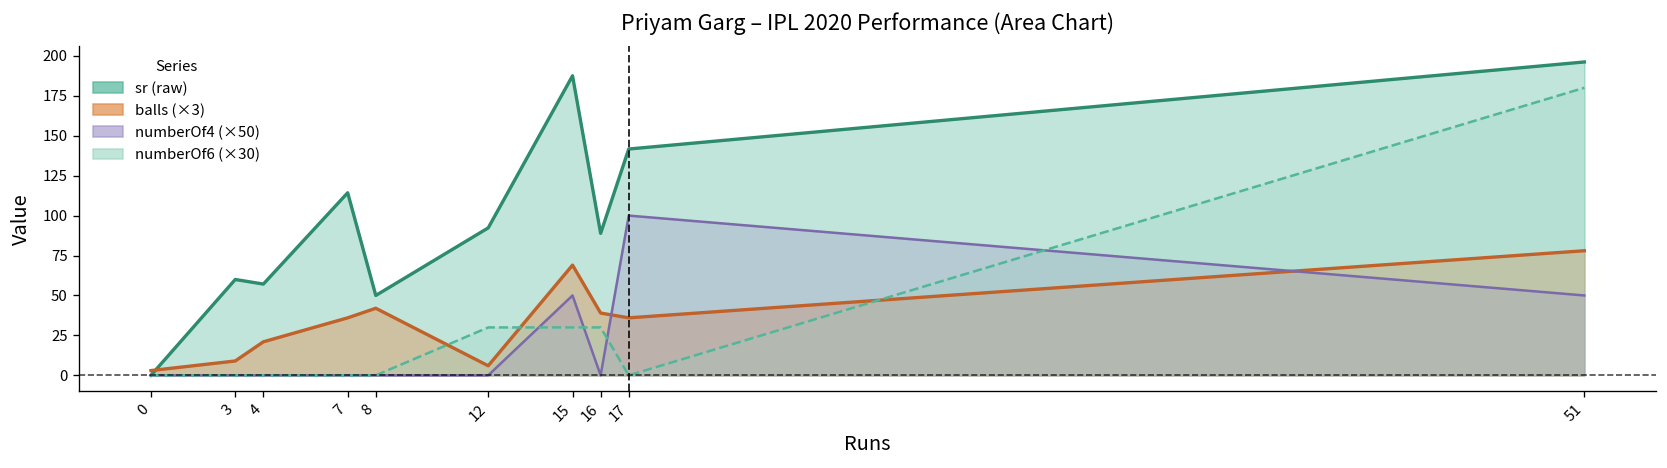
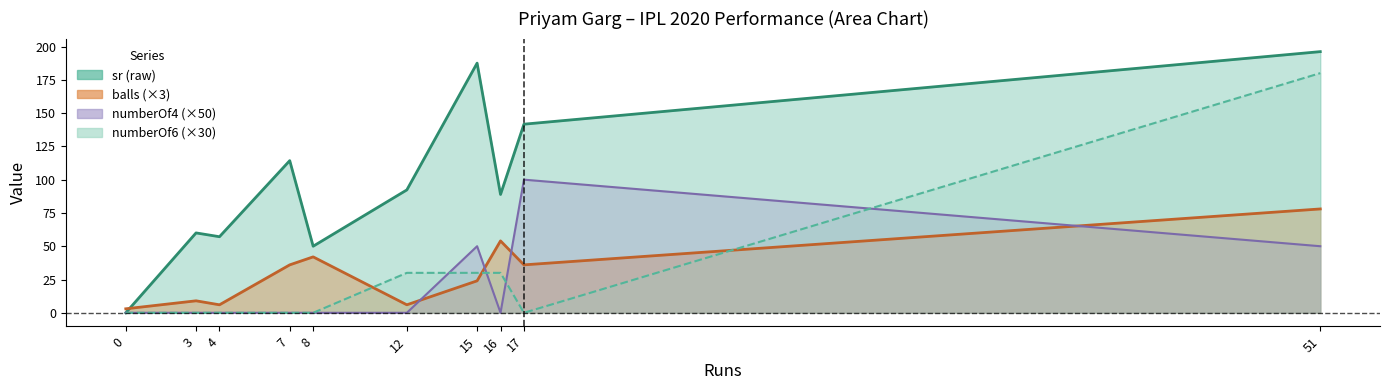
balls (×3), 4: 21 -> 6
balls (×3), 15: 69 -> 24
balls (×3), 16: 39 -> 54
